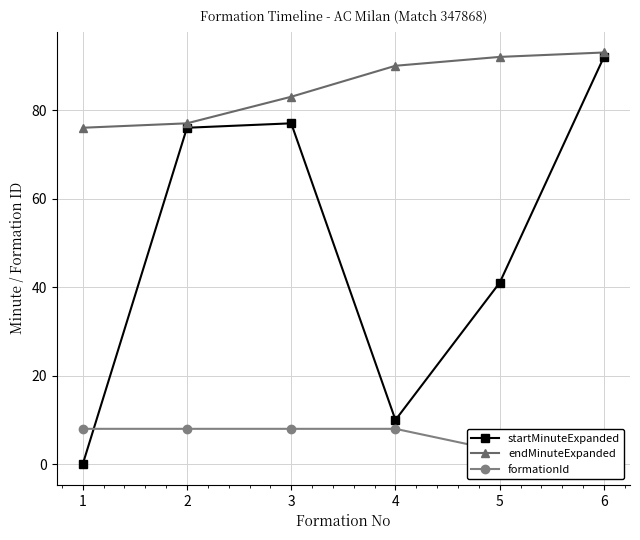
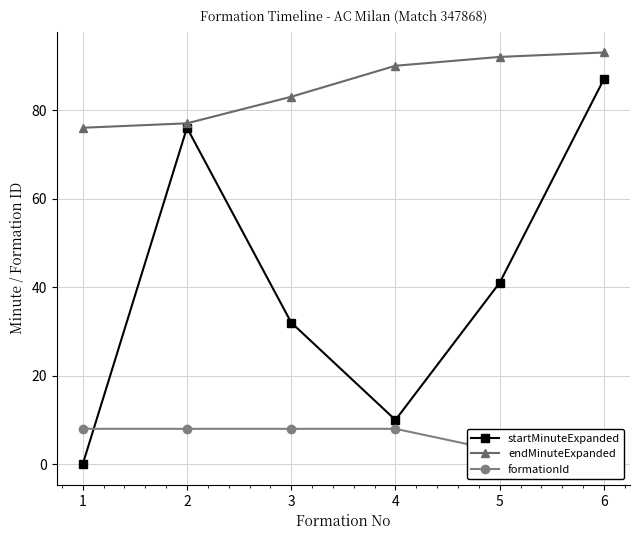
startMinuteExpanded, 3: 77 -> 32
startMinuteExpanded, 6: 92 -> 87
